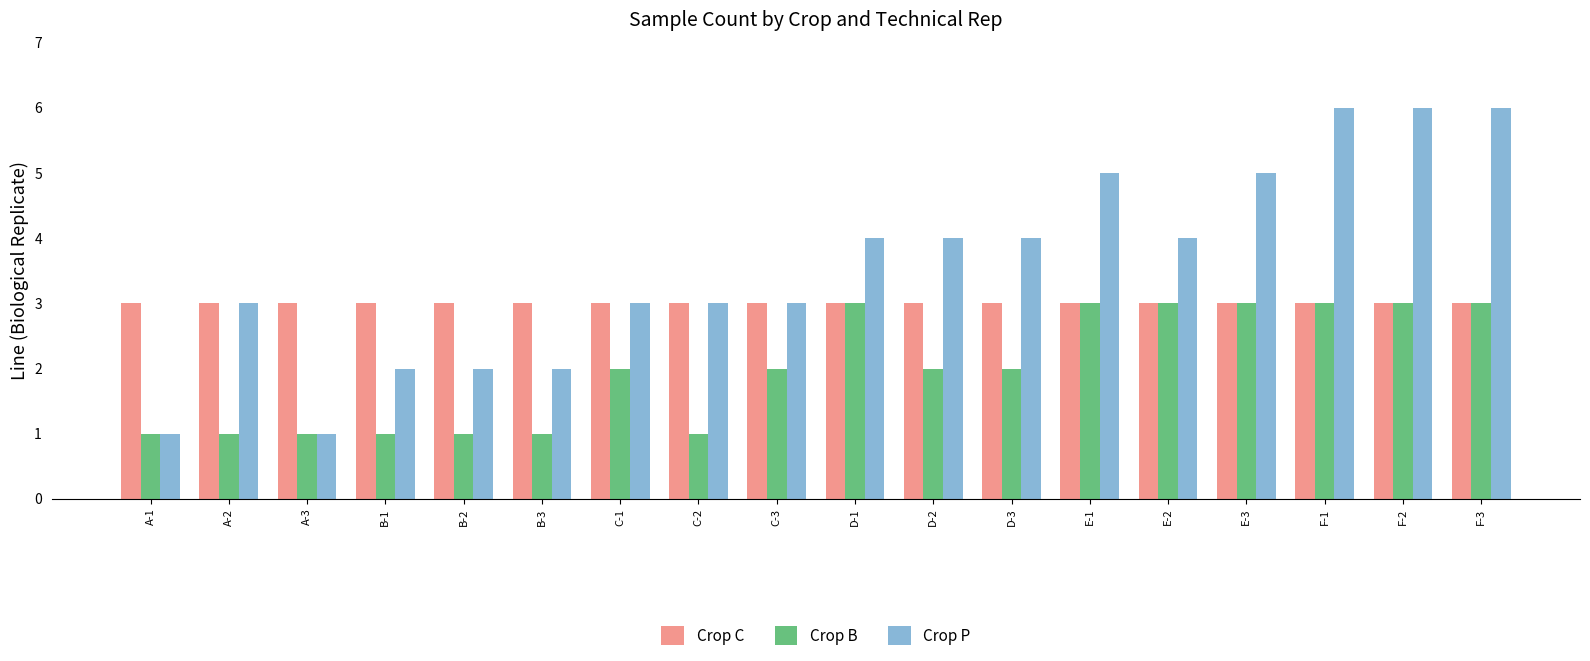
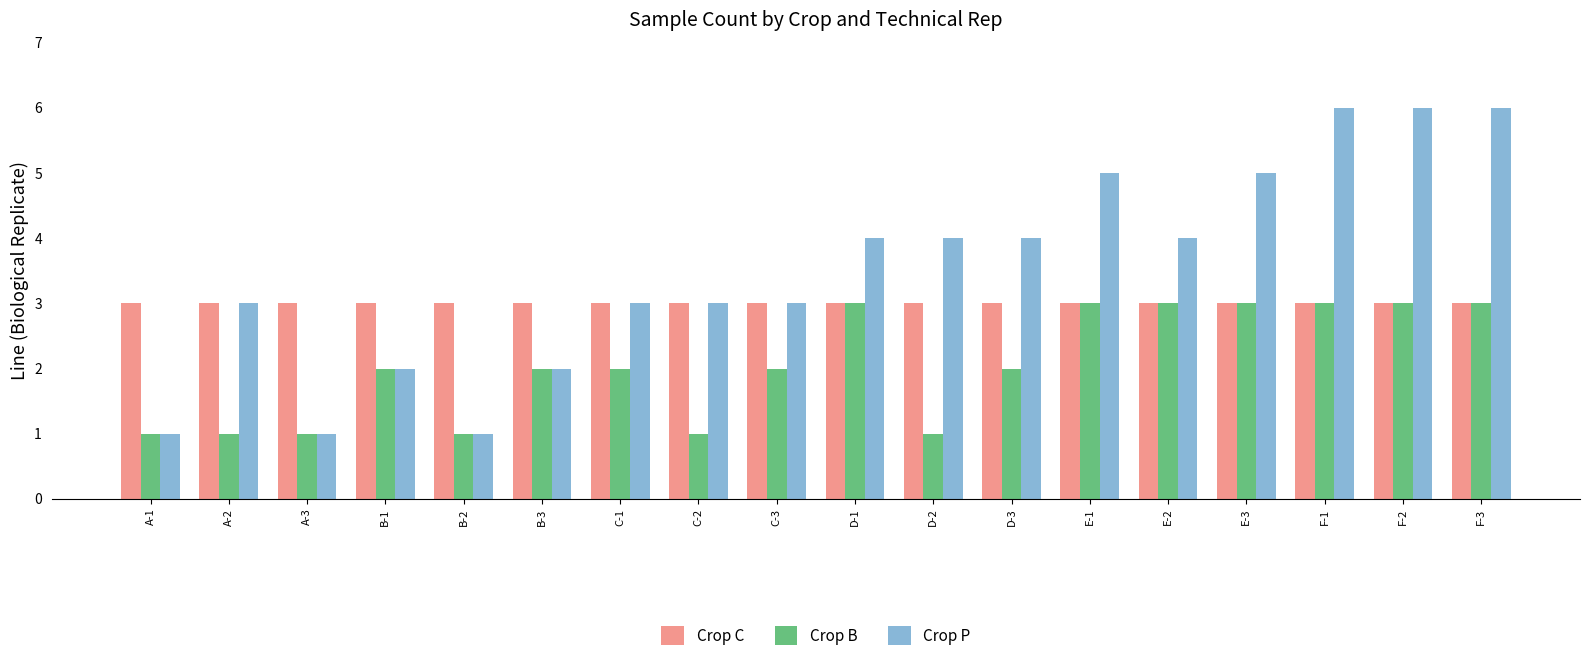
Crop B, B-1: 1 -> 2
Crop P, B-2: 2 -> 1
Crop B, B-3: 1 -> 2
Crop B, D-2: 2 -> 1
